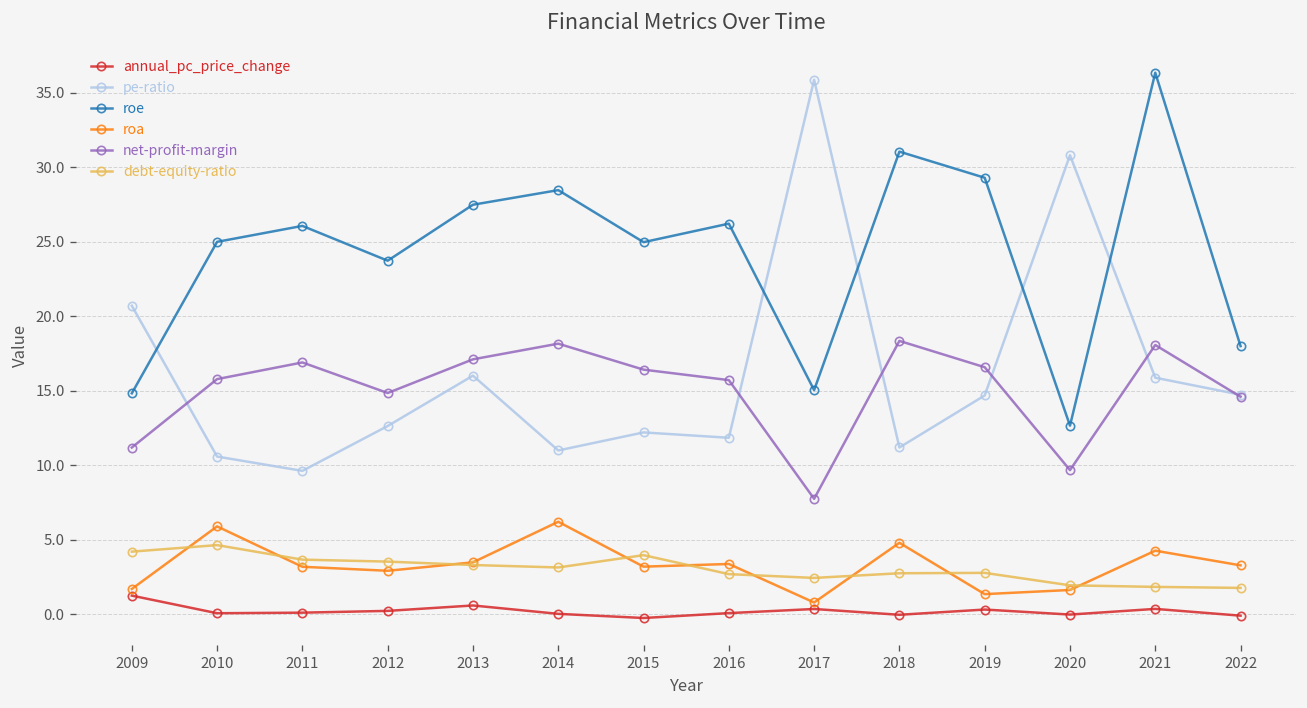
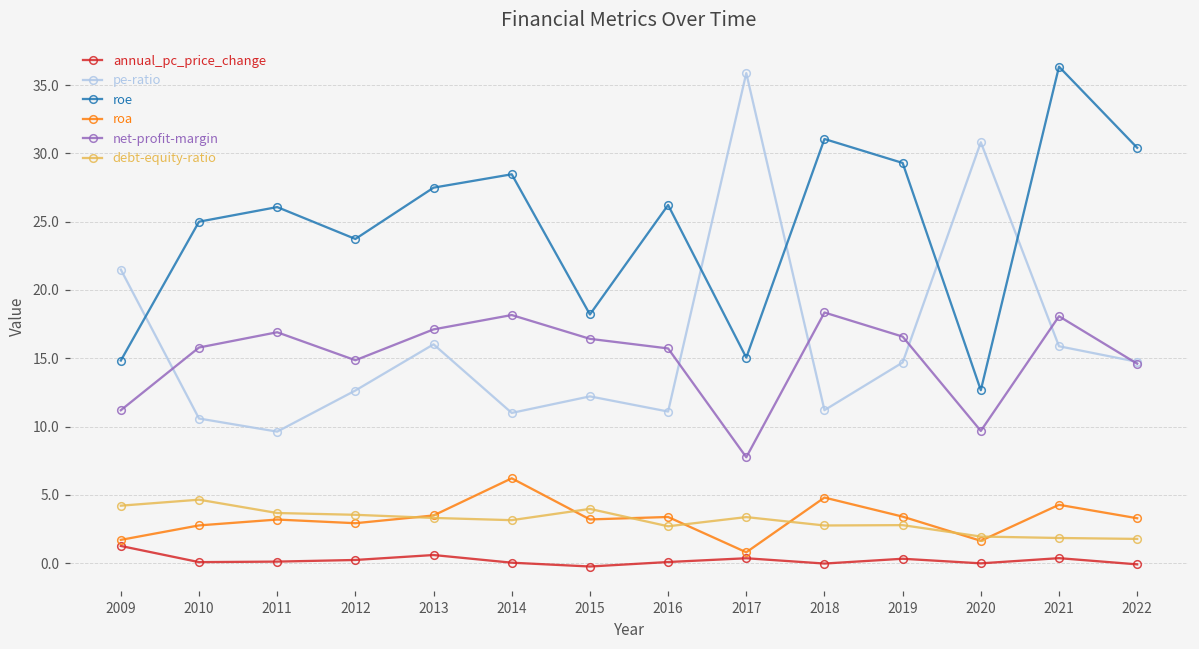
pe-ratio, 2009: 20.7 -> 21.5
roa, 2010: 5.9 -> 2.8
roe, 2015: 25.0 -> 18.2
pe-ratio, 2016: 11.9 -> 11.1
debt-equity-ratio, 2017: 2.4 -> 3.4
roa, 2019: 1.4 -> 3.4
roe, 2022: 18.0 -> 30.4
